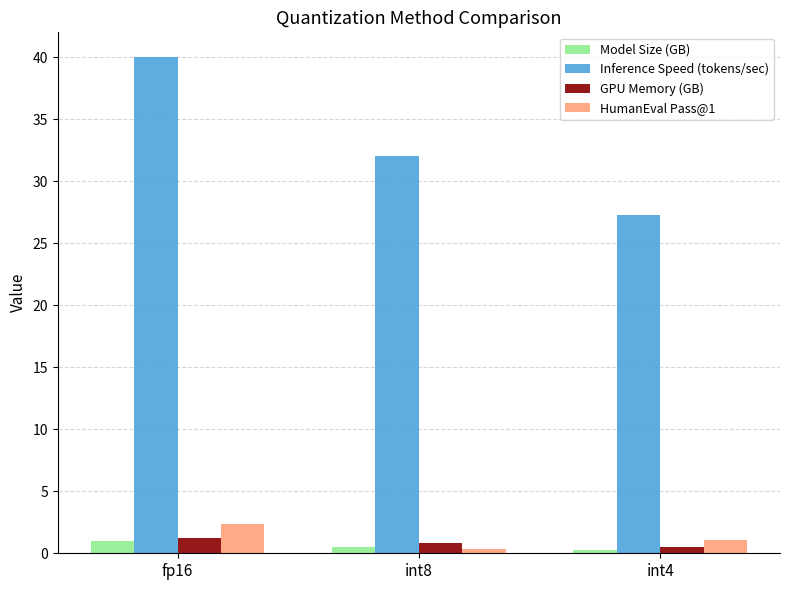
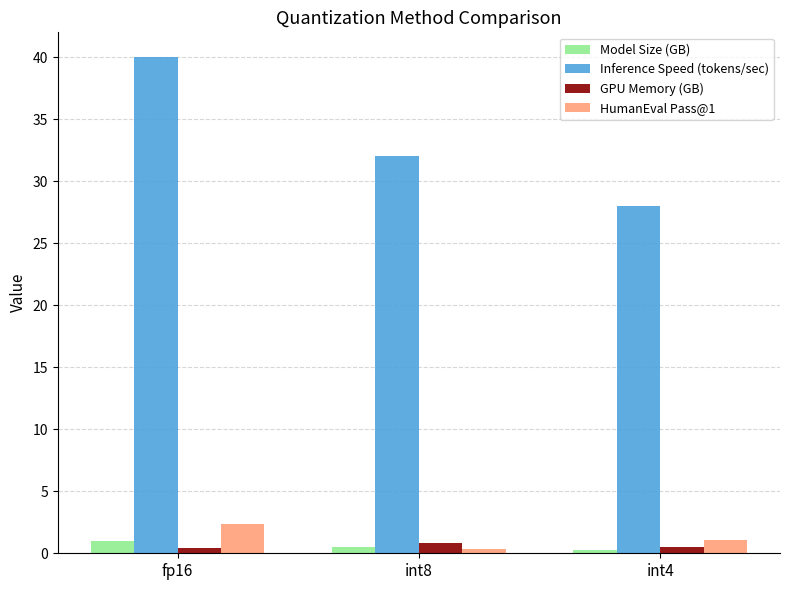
GPU Memory (GB), fp16: 1.2 -> 0.4
Inference Speed (tokens/sec), int4: 27.3 -> 28.0
